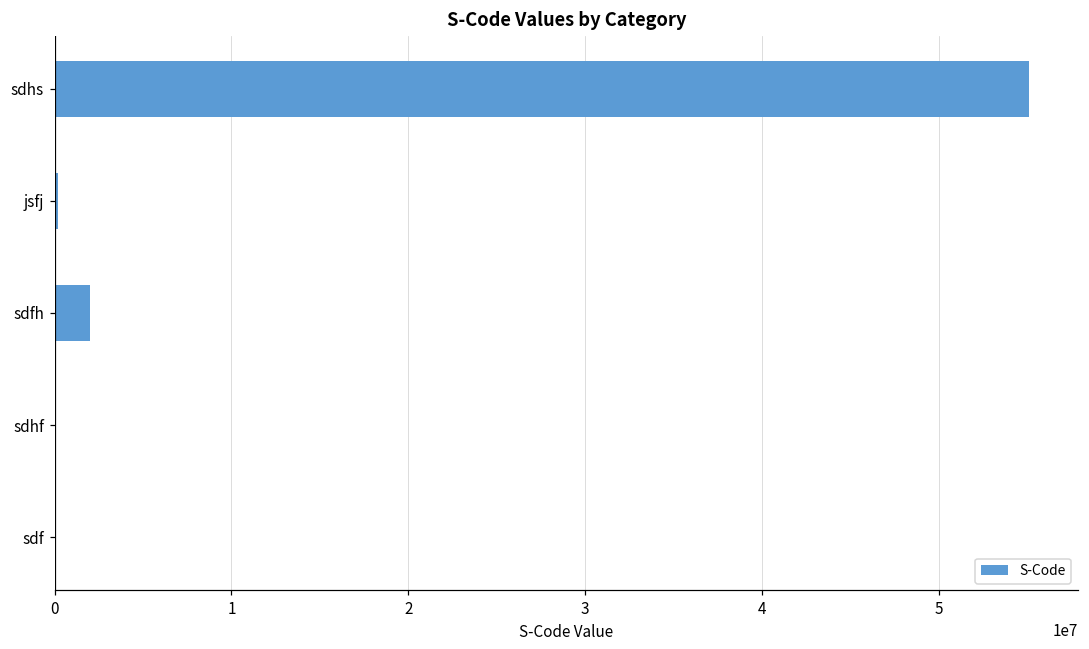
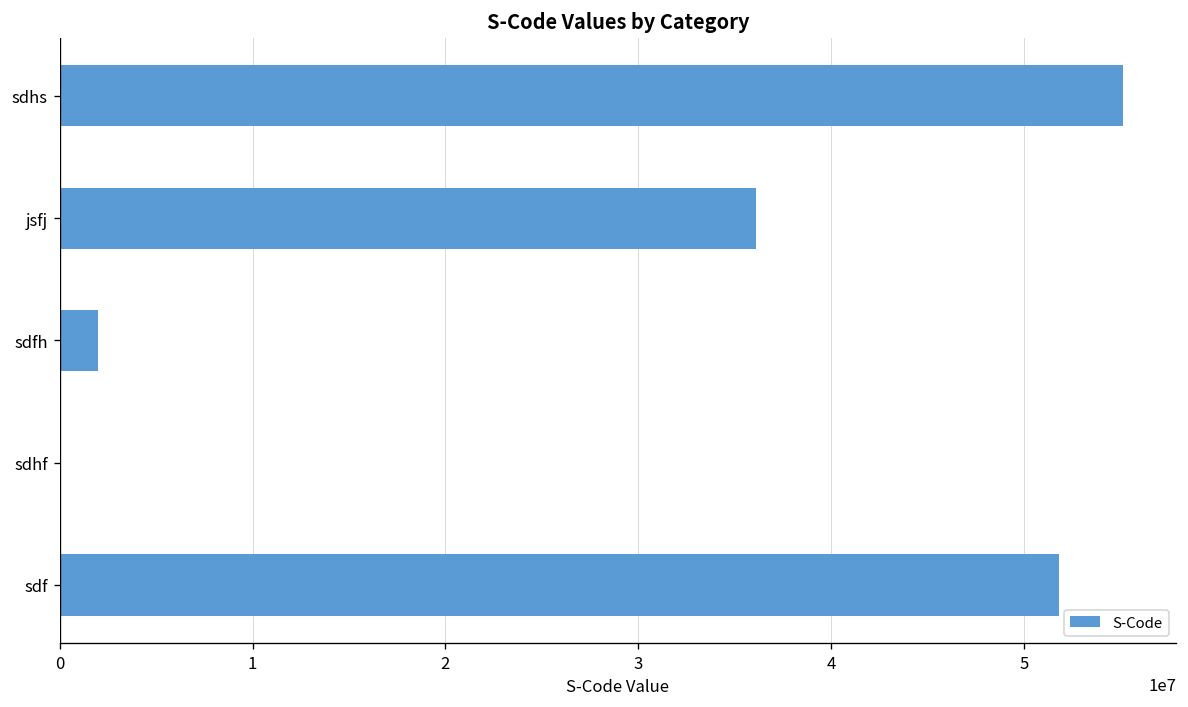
jsfj: 200000 -> 36100000
sdf: 0 -> 51800000
